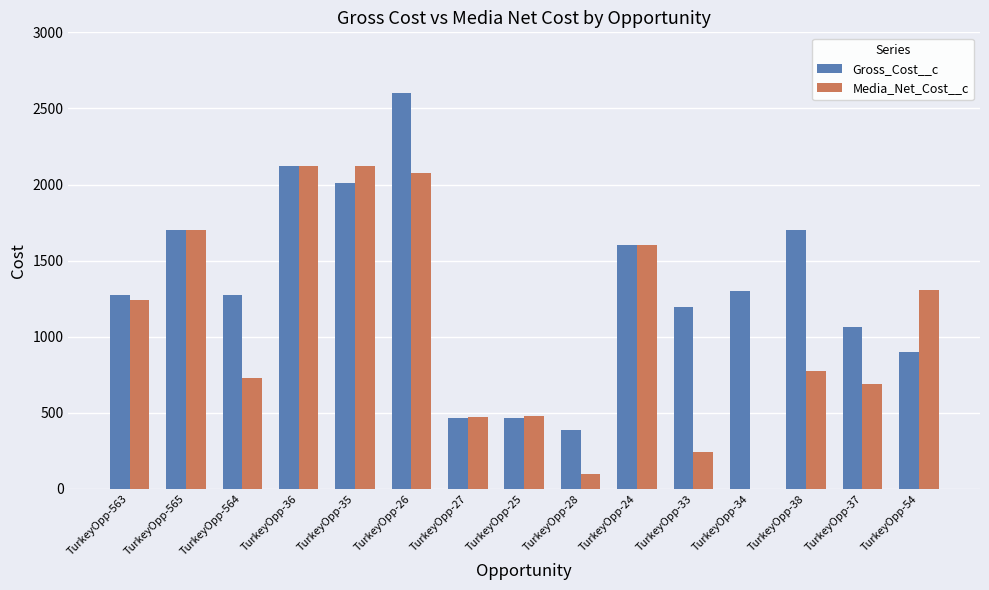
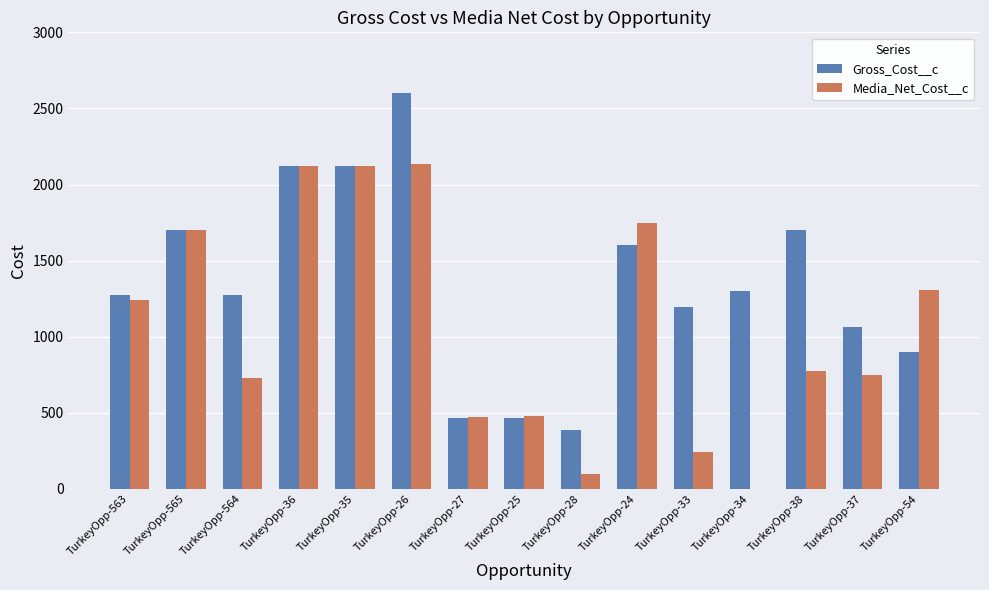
Gross_Cost__c, TurkeyOpp-35: 2010 -> 2130
Media_Net_Cost__c, TurkeyOpp-26: 2080 -> 2130
Media_Net_Cost__c, TurkeyOpp-24: 1600 -> 1750
Media_Net_Cost__c, TurkeyOpp-37: 690 -> 750
